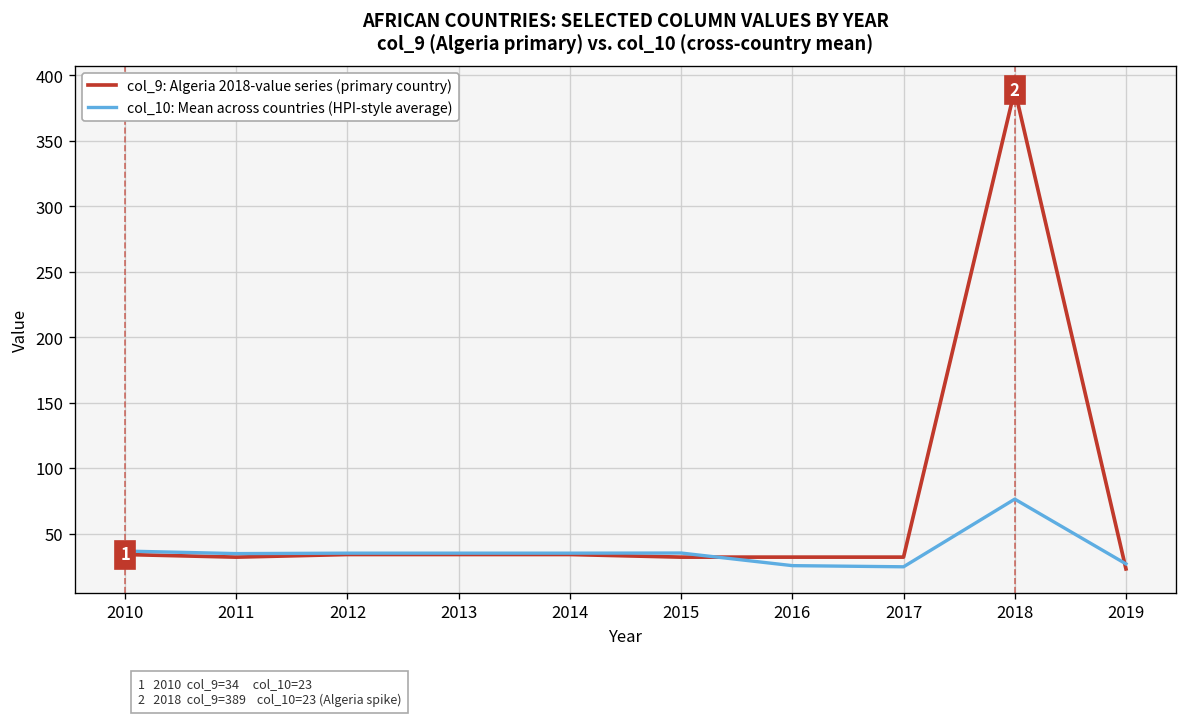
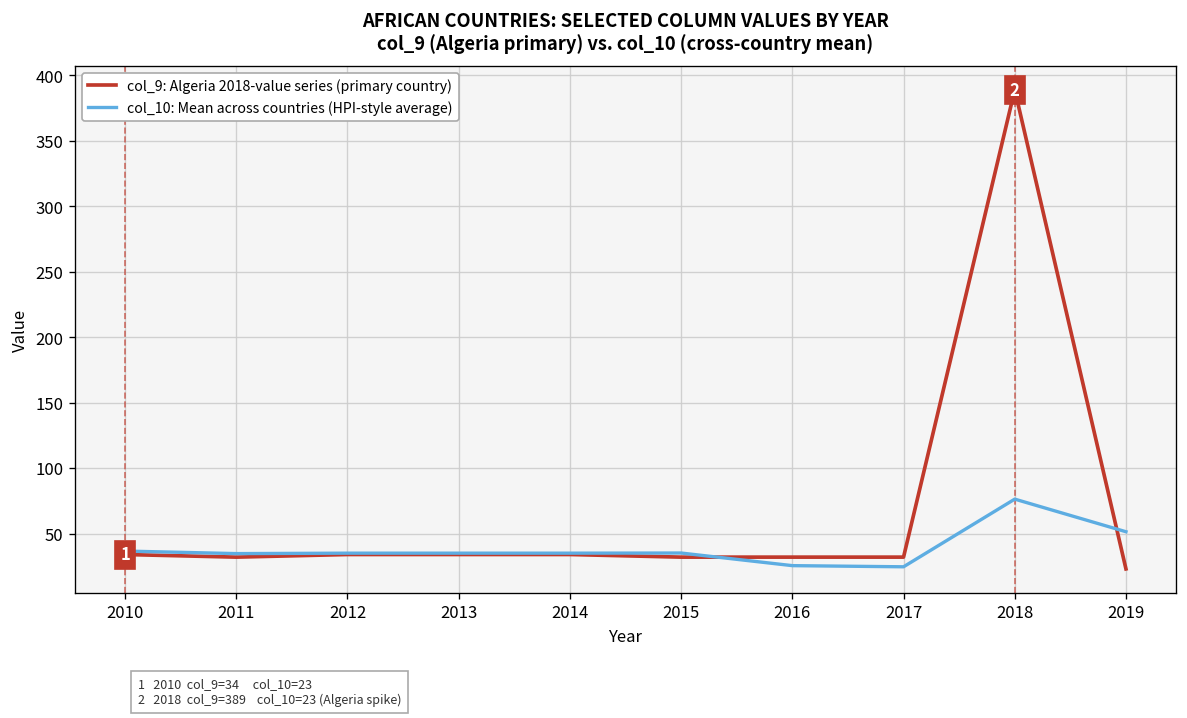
col_10: Mean across countries (HPI-style average), 2019: 27 -> 51
